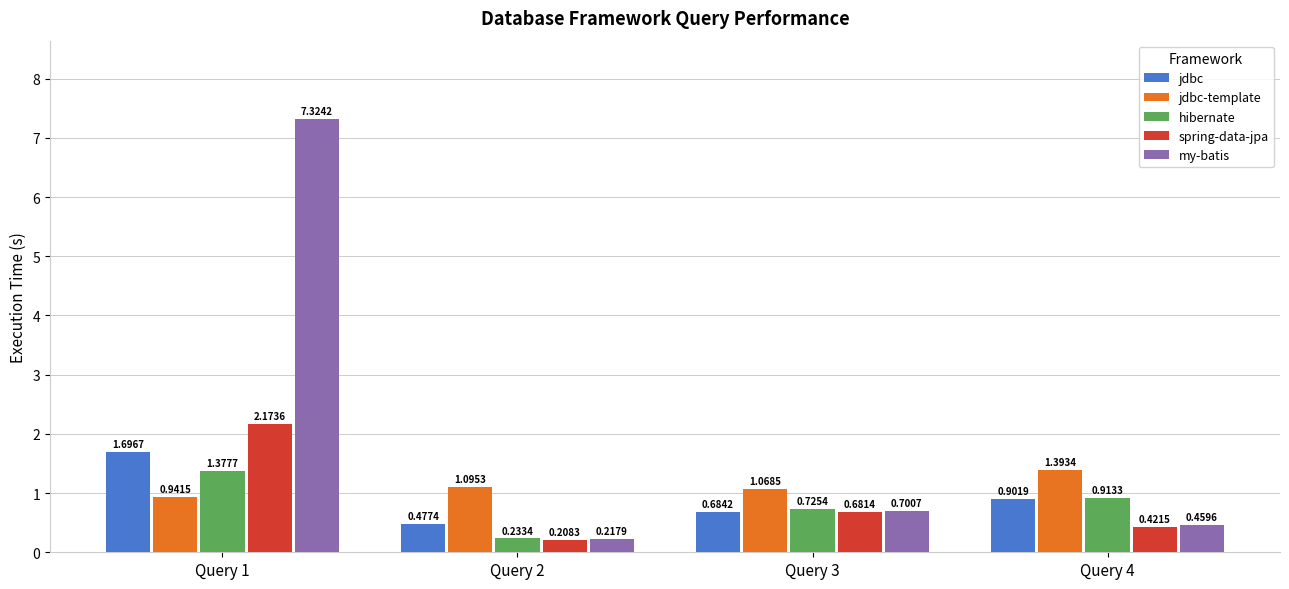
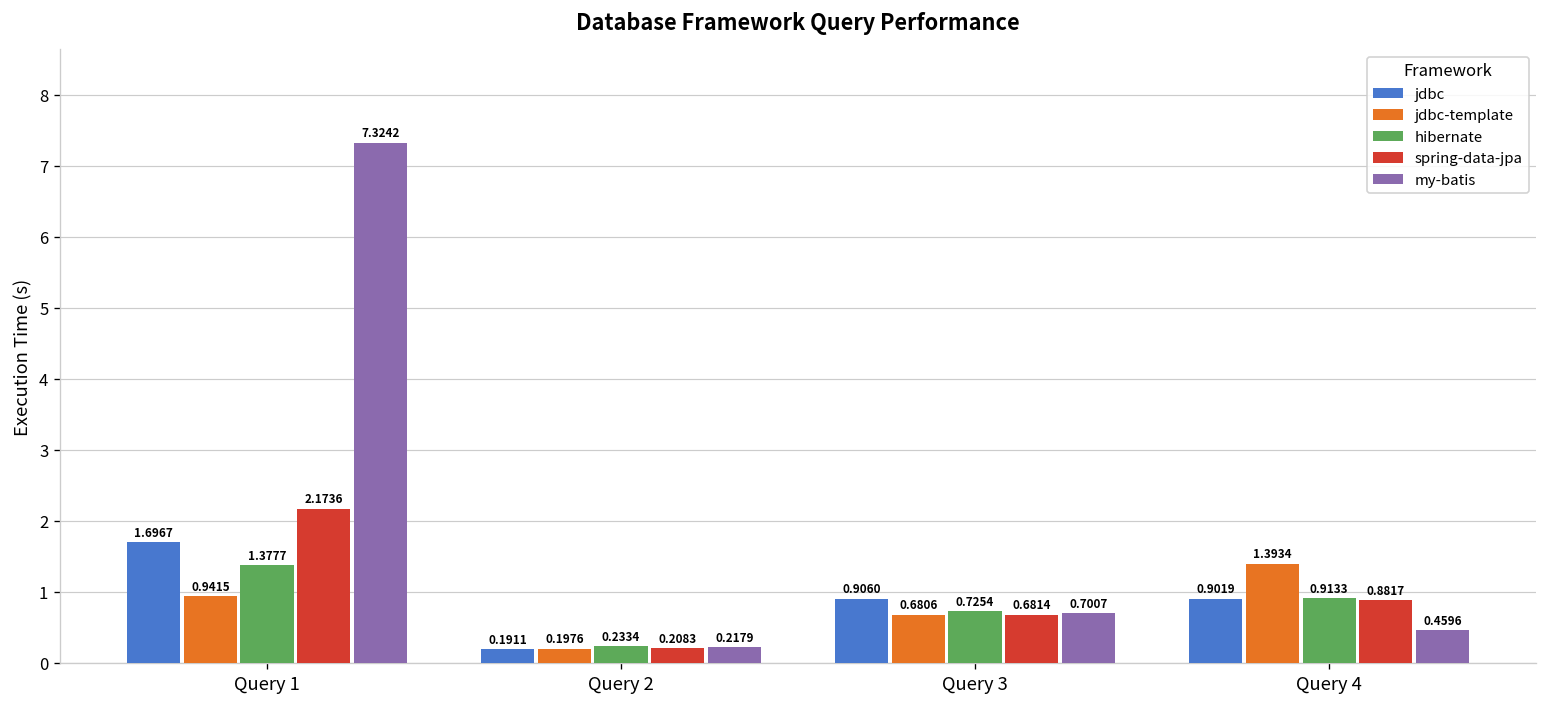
jdbc, Query 2: 0.4774 -> 0.1911
jdbc-template, Query 2: 1.0953 -> 0.1976
jdbc, Query 3: 0.6842 -> 0.9060
jdbc-template, Query 3: 1.0685 -> 0.6806
spring-data-jpa, Query 4: 0.4215 -> 0.8817
